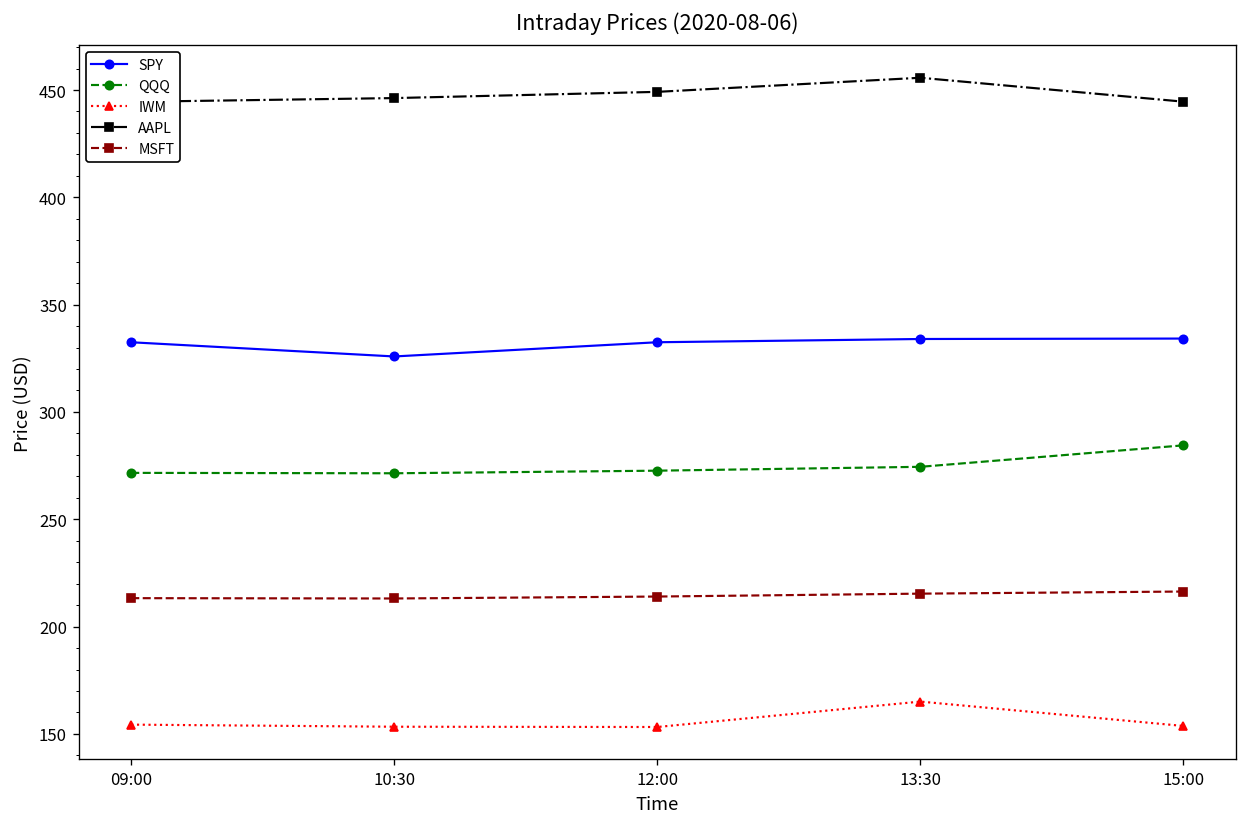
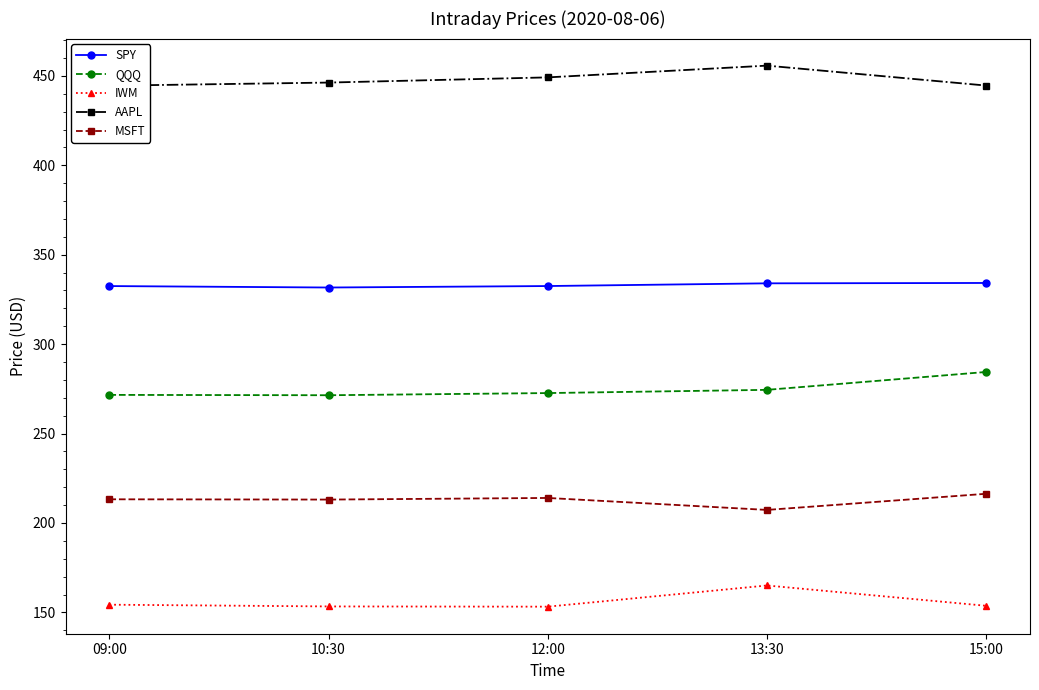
SPY, 10:30: 326 -> 332
MSFT, 13:30: 215 -> 207
